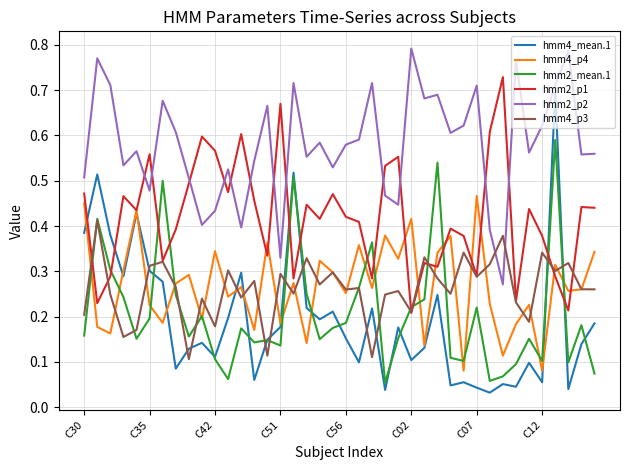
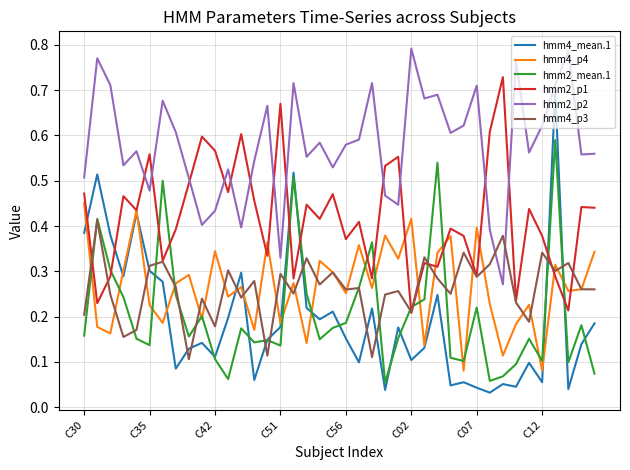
hmm2_mean.1, C35: 0.20 -> 0.14
hmm2_p1, C56: 0.42 -> 0.37
hmm4_p4, C07: 0.47 -> 0.40
